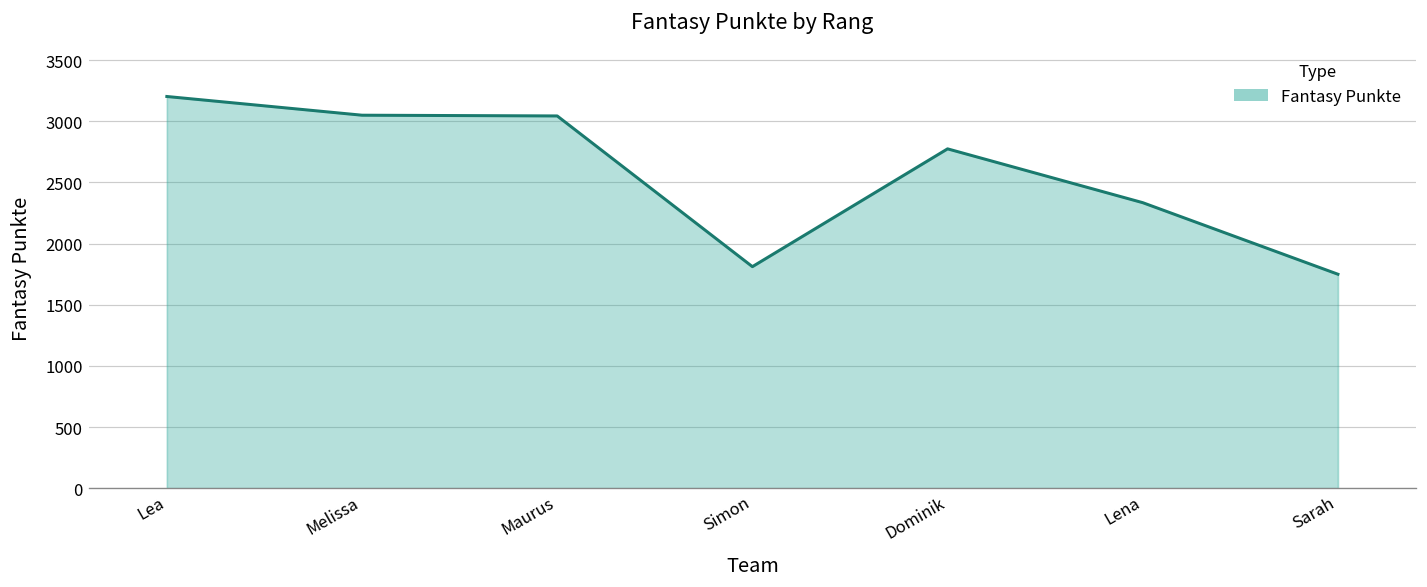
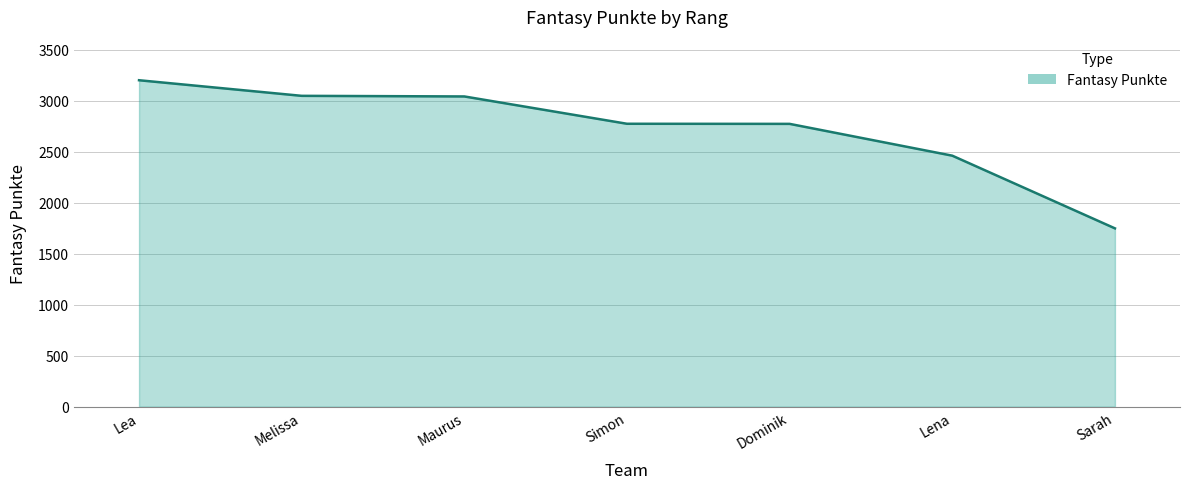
Simon: 1810 -> 2780
Lena: 2330 -> 2460
